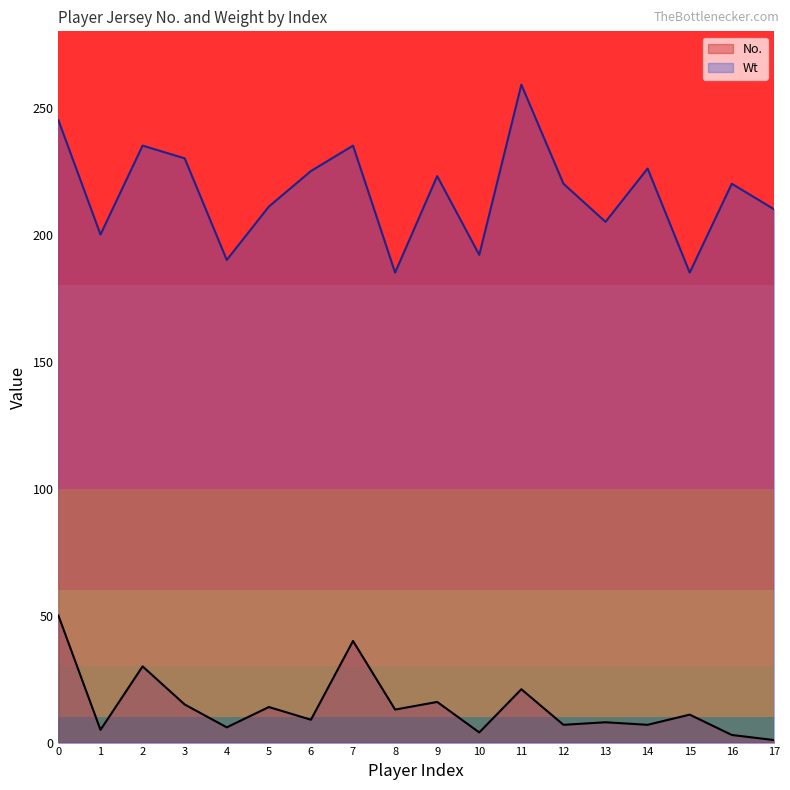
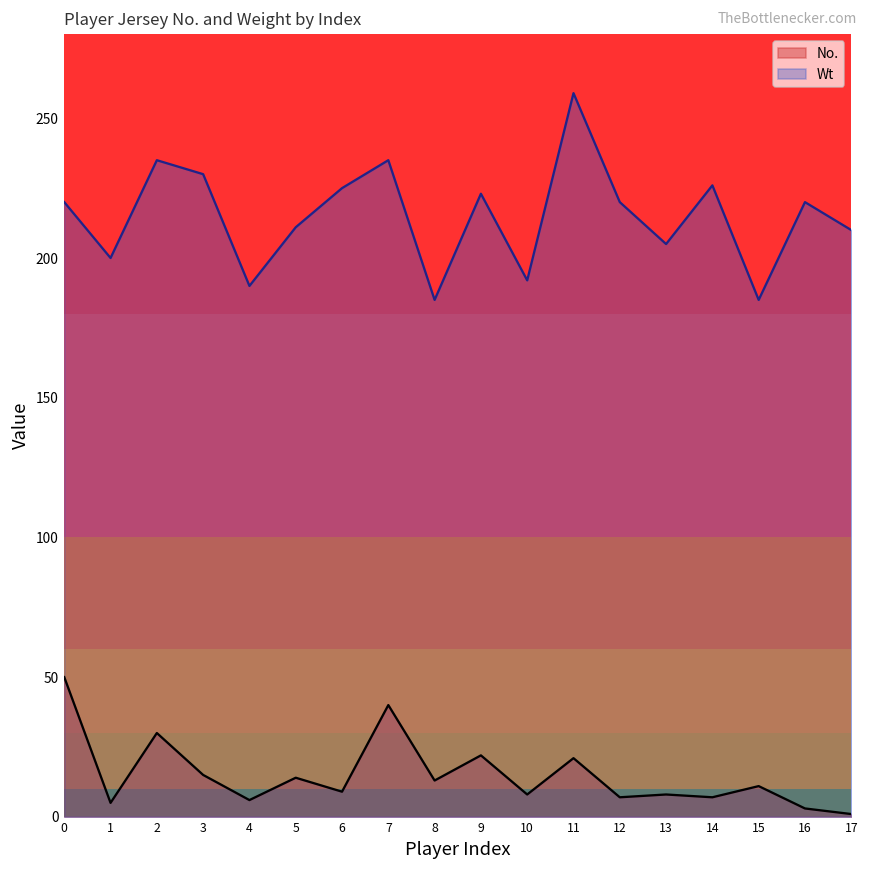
Wt, 0: 245 -> 220
No., 9: 16 -> 22
No., 10: 4 -> 8
